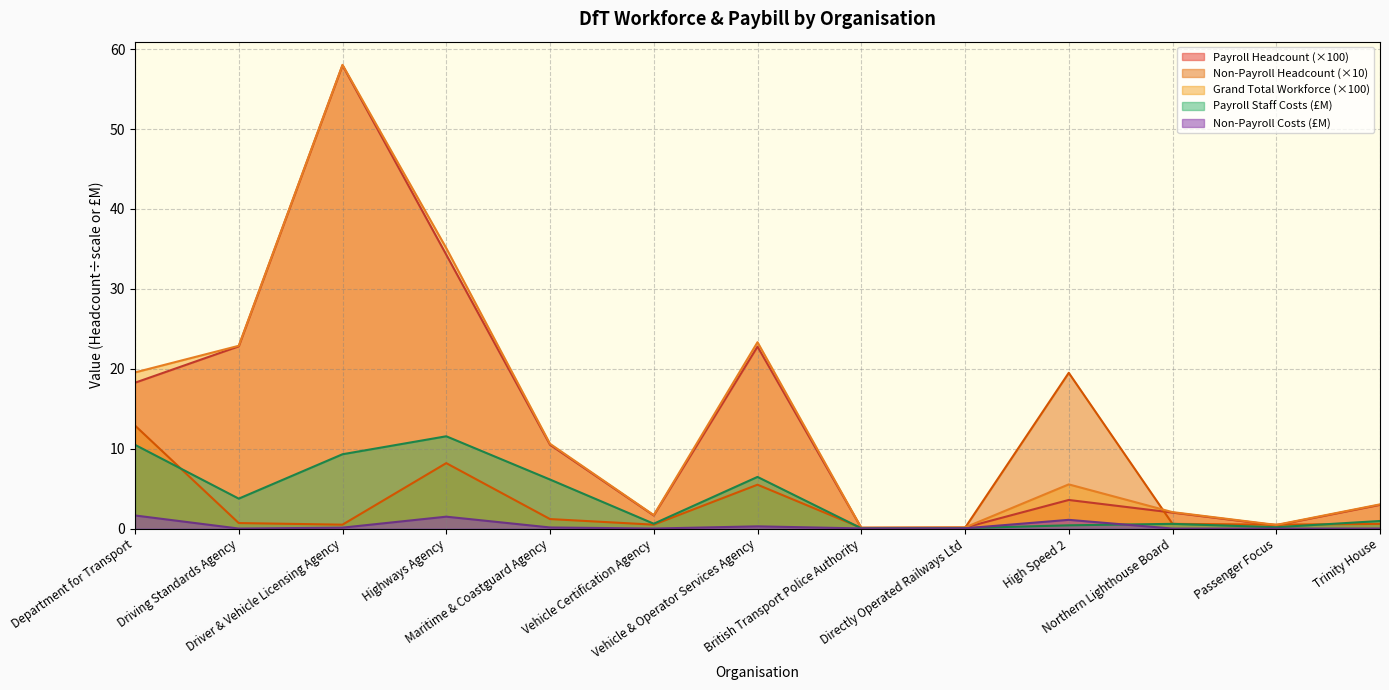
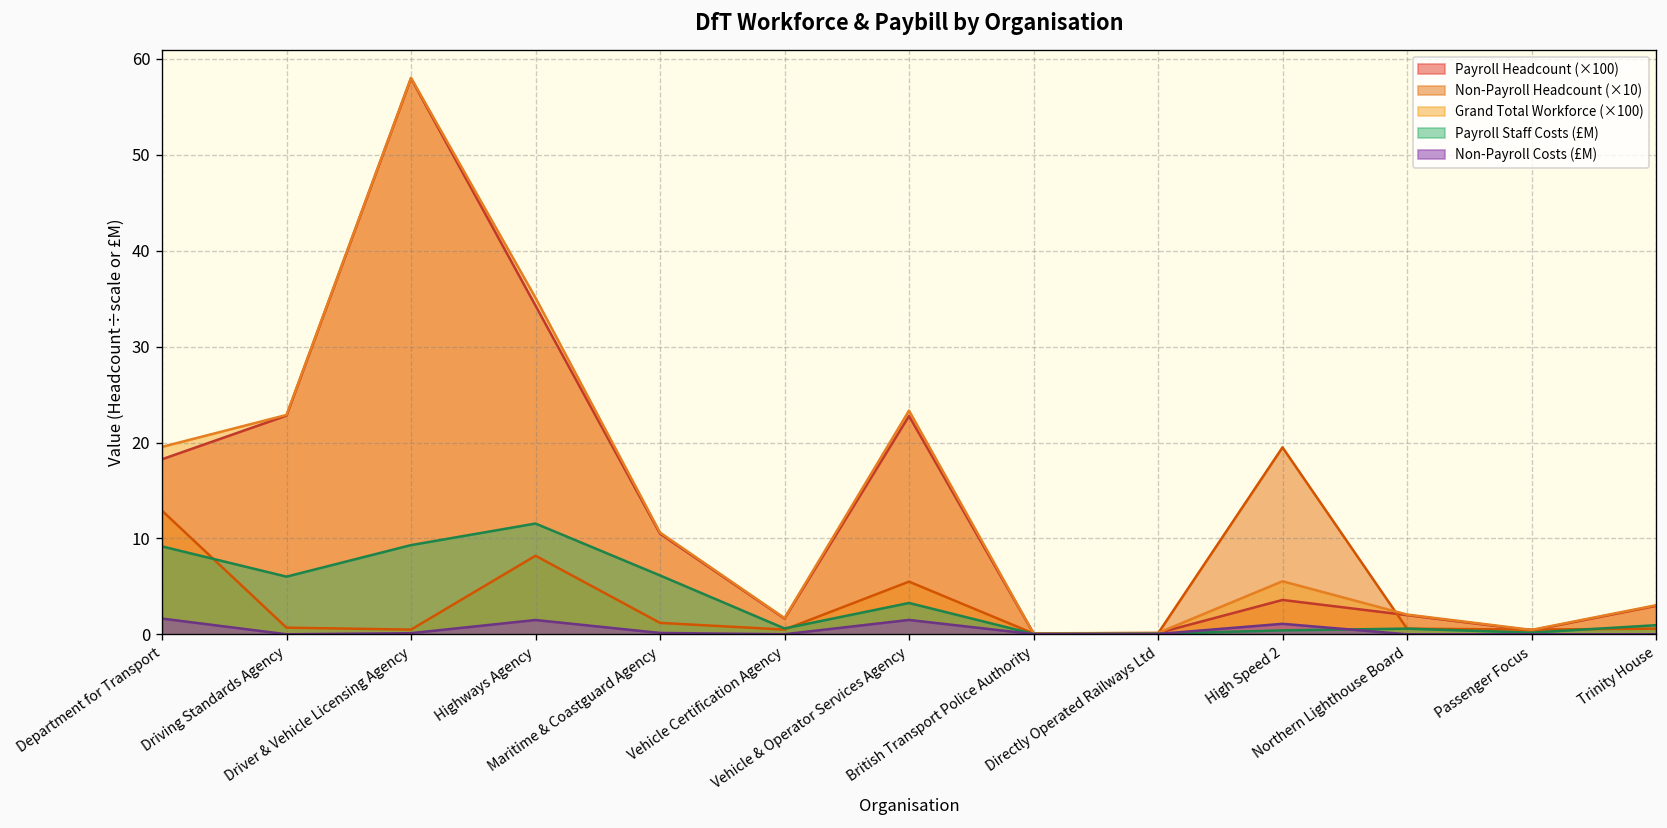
Payroll Staff Costs (£M), Department for Transport: 10 -> 9
Payroll Staff Costs (£M), Driving Standards Agency: 4 -> 6
Payroll Staff Costs (£M), Vehicle & Operator Services Agency: 6 -> 3
Non-Payroll Costs (£M), Vehicle & Operator Services Agency: 0 -> 2
